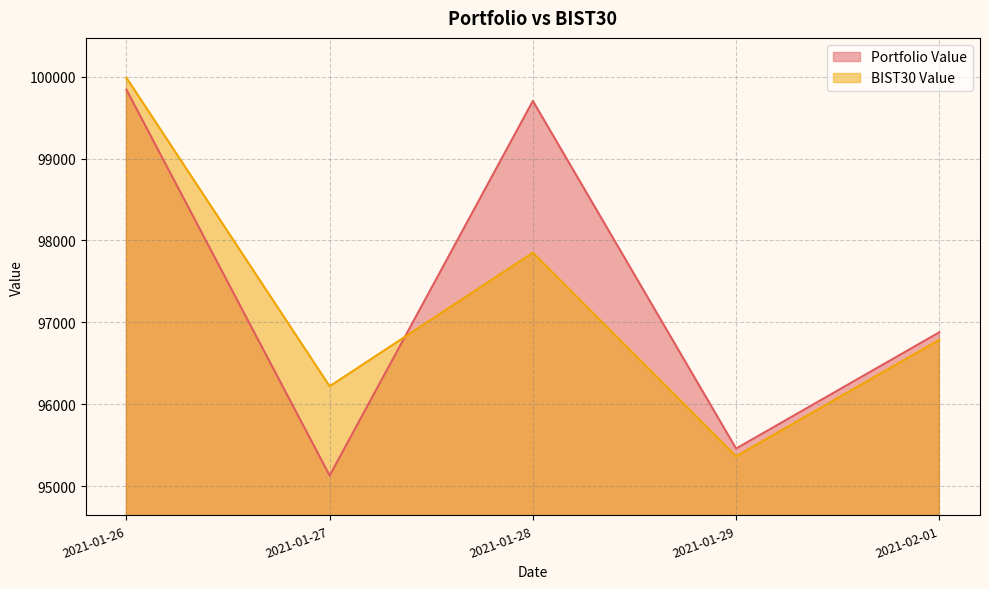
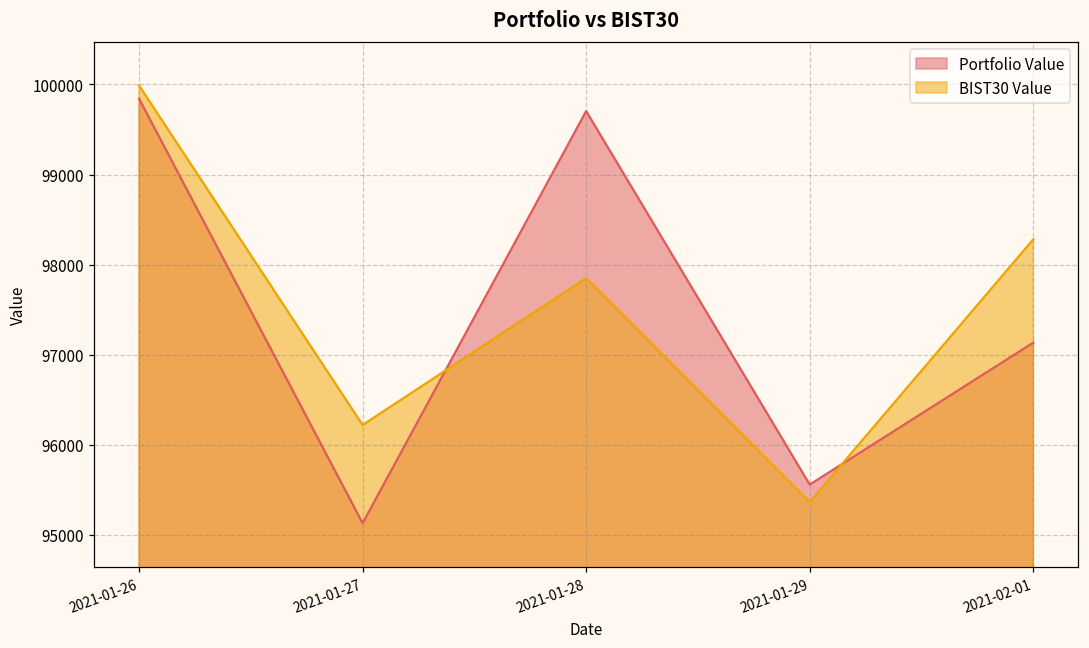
Portfolio Value, 2021-01-29: 95500 -> 95600
Portfolio Value, 2021-02-01: 96900 -> 97100
BIST30 Value, 2021-02-01: 96800 -> 98300
